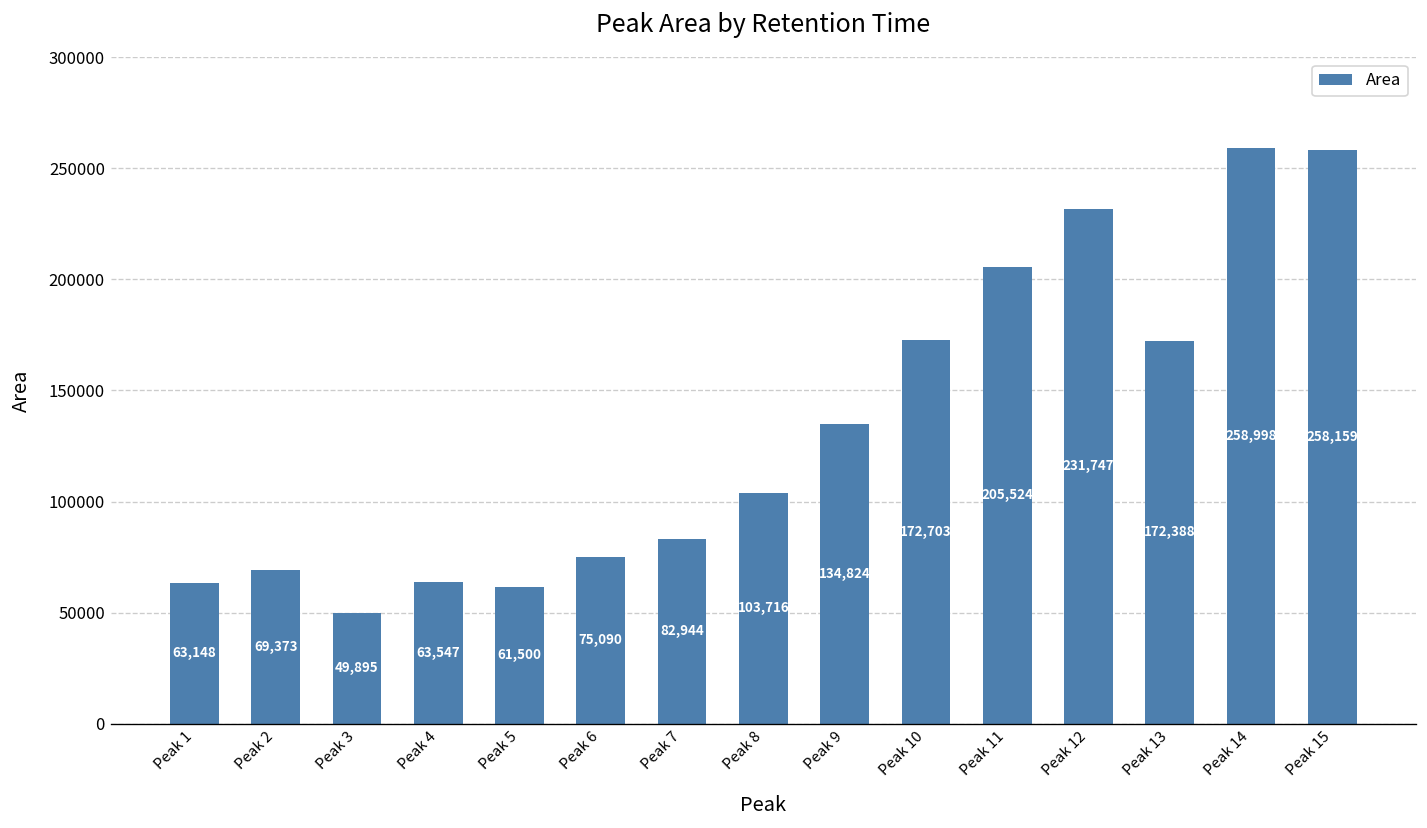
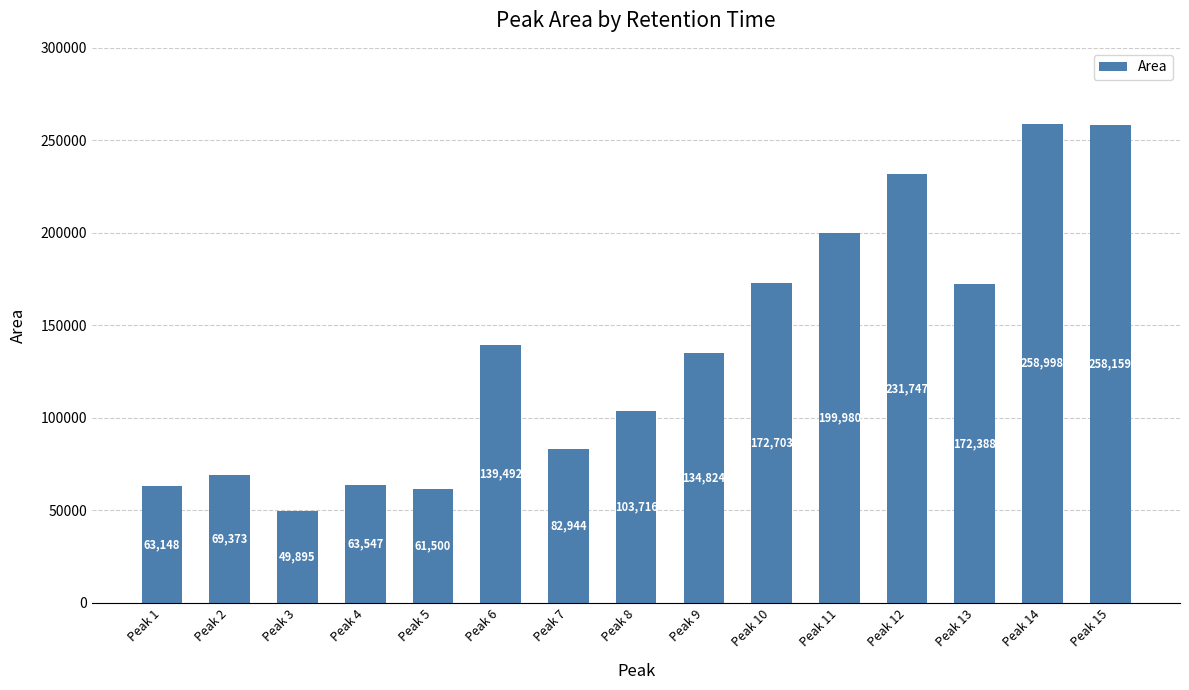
Peak 6: 75,090 -> 139,492
Peak 11: 205,524 -> 199,980
